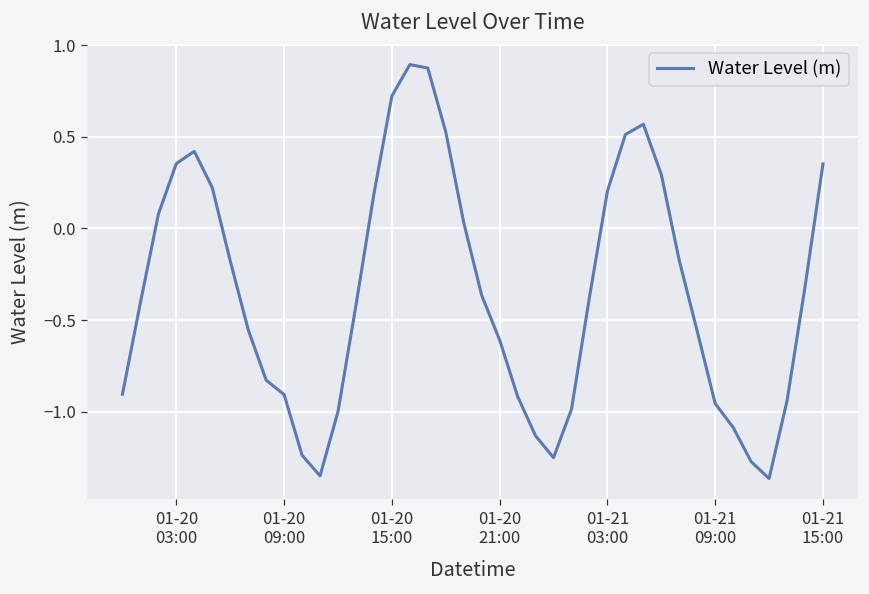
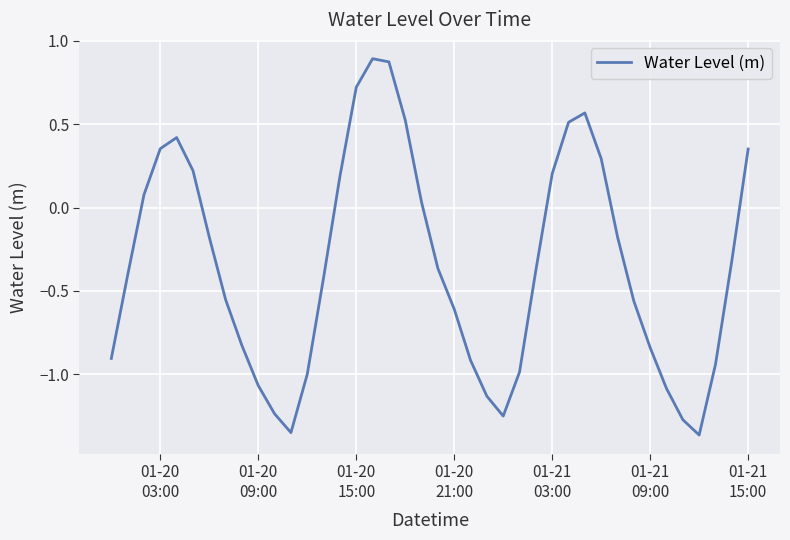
01-20 09:00: -0.91 -> -1.07
01-21 09:00: -0.96 -> -0.84
